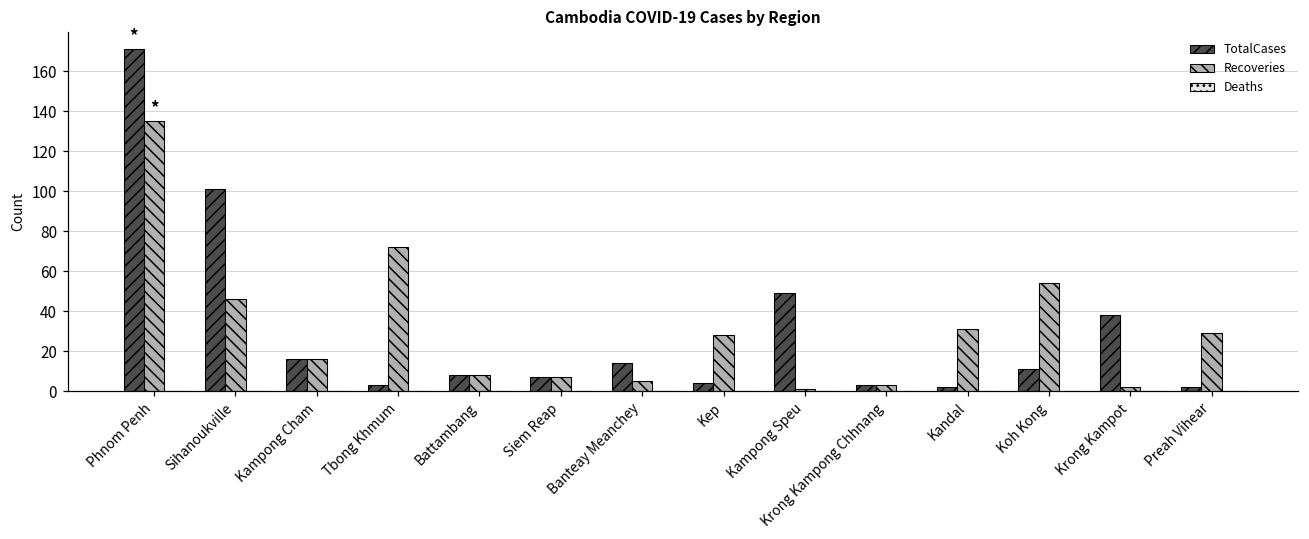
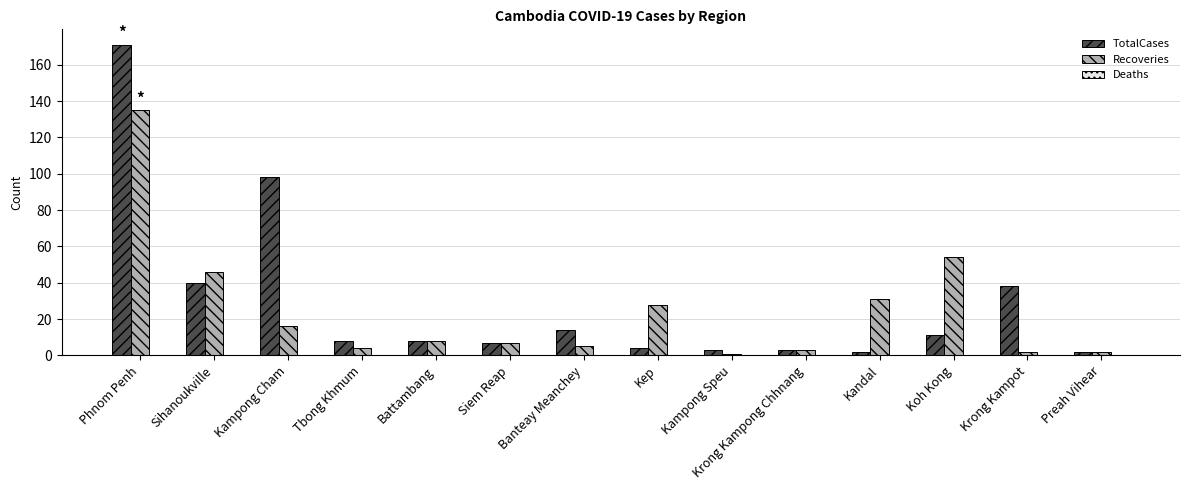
TotalCases, Sihanoukville: 101 -> 40
TotalCases, Kampong Cham: 16 -> 98
TotalCases, Tbong Khmum: 3 -> 8
Recoveries, Tbong Khmum: 72 -> 4
TotalCases, Kampong Speu: 49 -> 3
Recoveries, Preah Vihear: 29 -> 2
